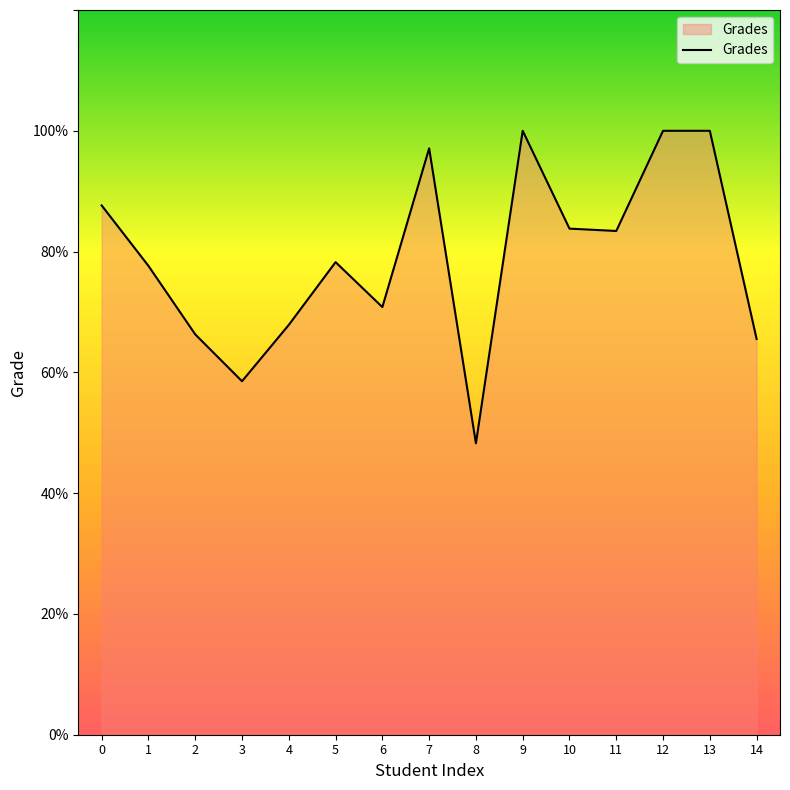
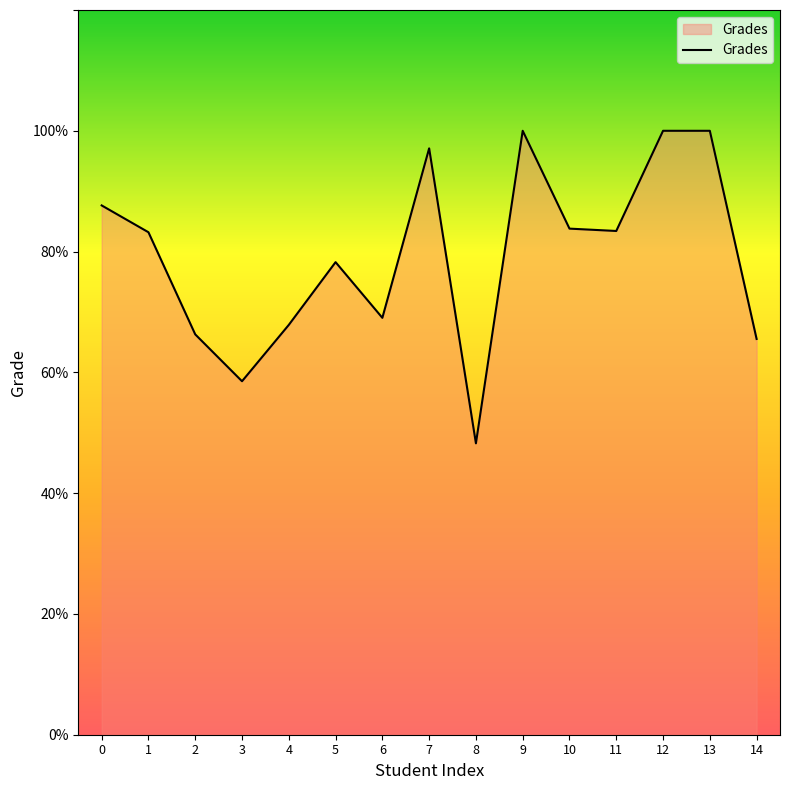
1: 78% -> 83%
6: 71% -> 69%
